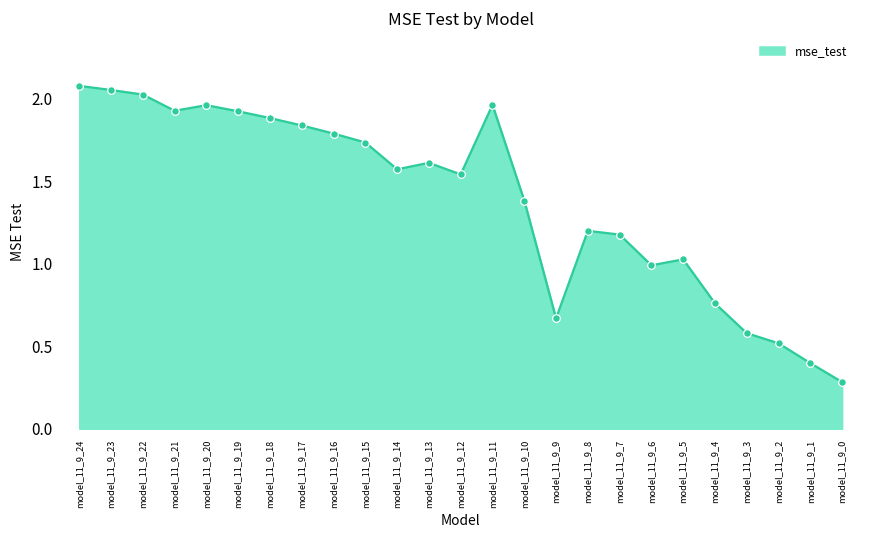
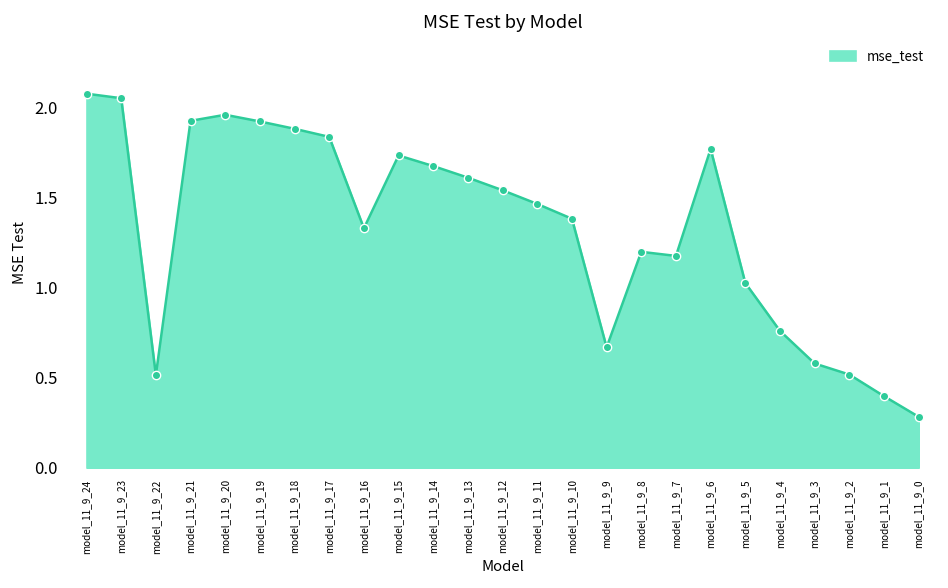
model_11_9_22: 2.02 -> 0.51
model_11_9_16: 1.79 -> 1.33
model_11_9_14: 1.57 -> 1.67
model_11_9_11: 1.96 -> 1.46
model_11_9_6: 0.99 -> 1.77
